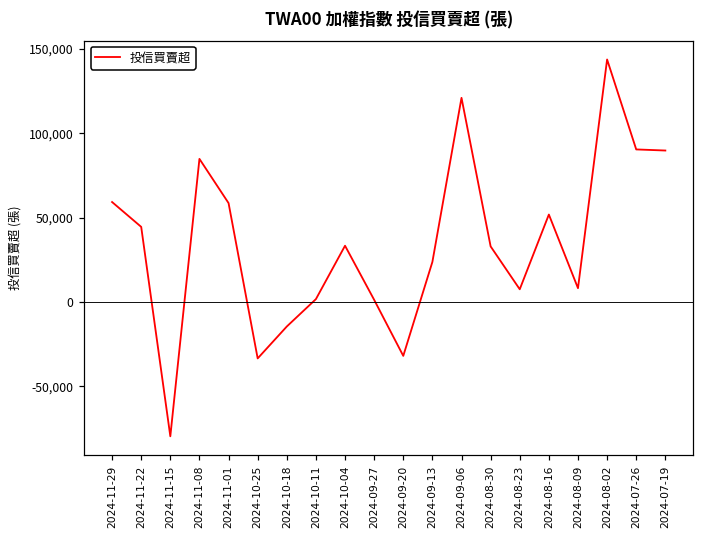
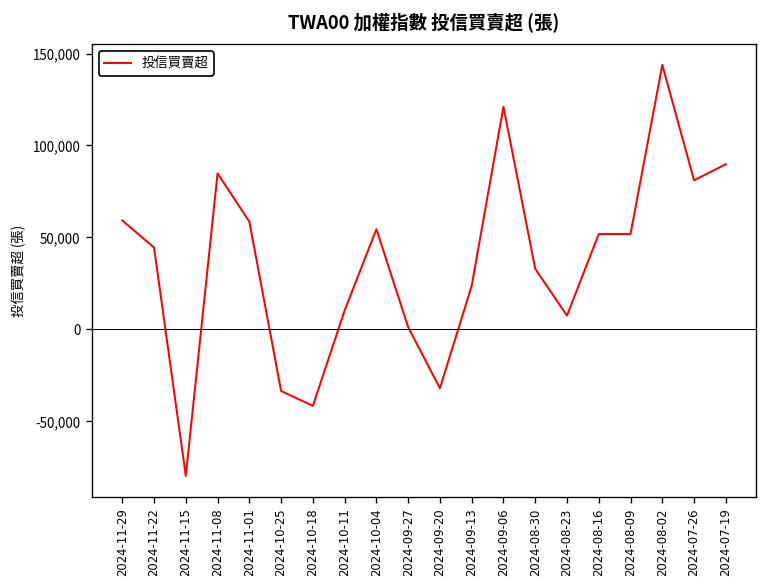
2024-10-18: -15,000 -> -42,000
2024-10-11: 2,000 -> 10,000
2024-10-04: 33,000 -> 54,000
2024-08-09: 8,000 -> 52,000
2024-07-26: 90,000 -> 81,000
